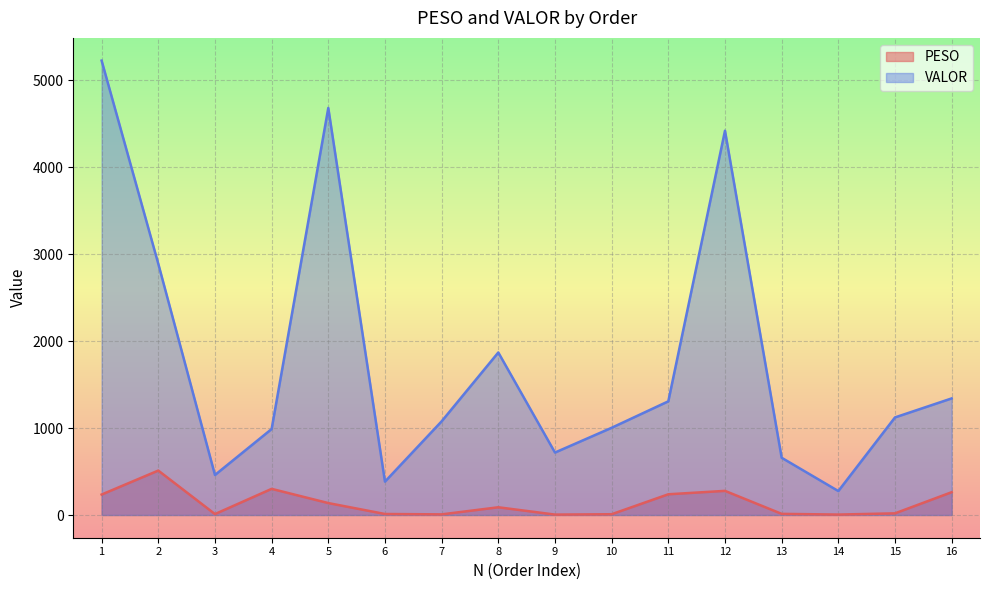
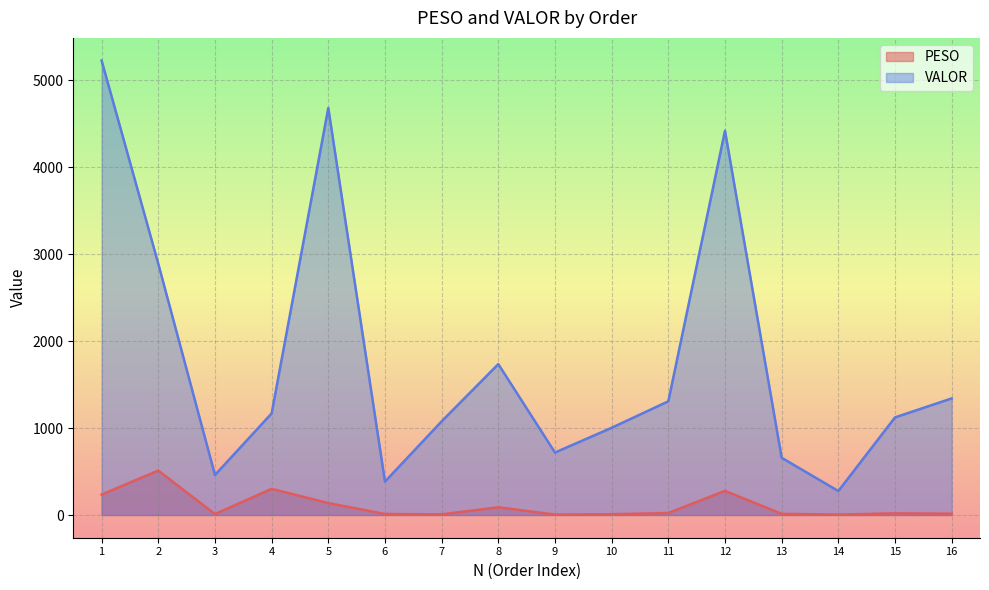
VALOR, 4: 1000 -> 1200
VALOR, 8: 1900 -> 1700
PESO, 11: 200 -> 0
PESO, 16: 300 -> 0
